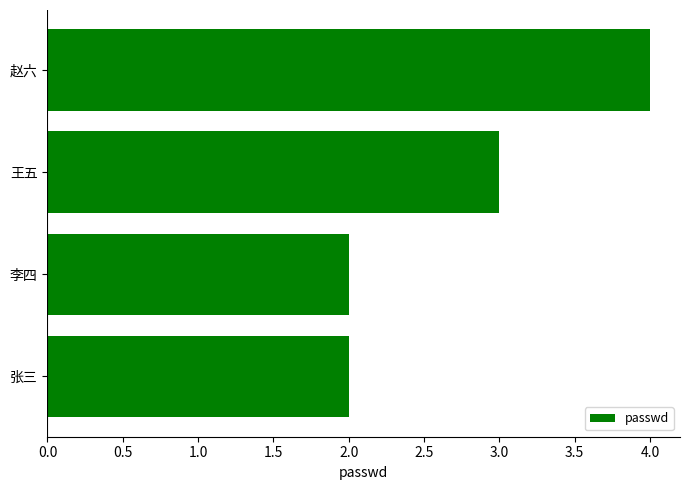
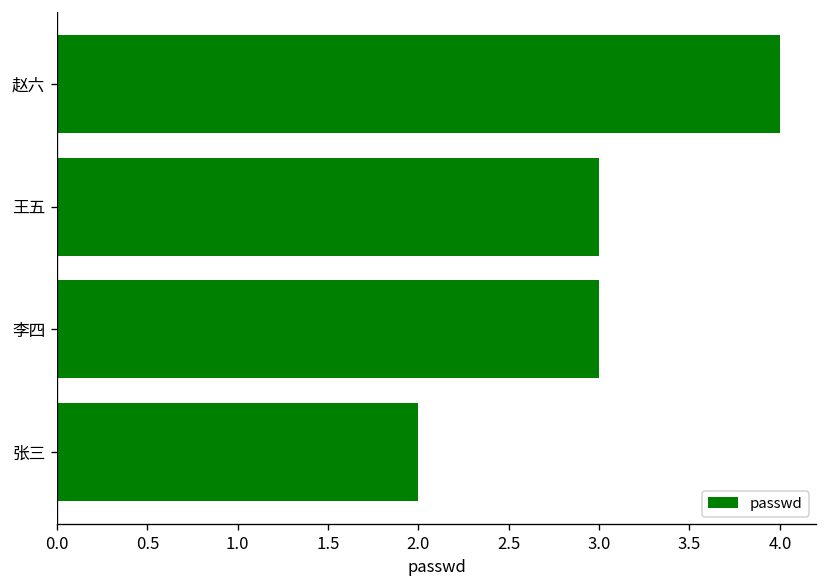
李四: 2 -> 3
